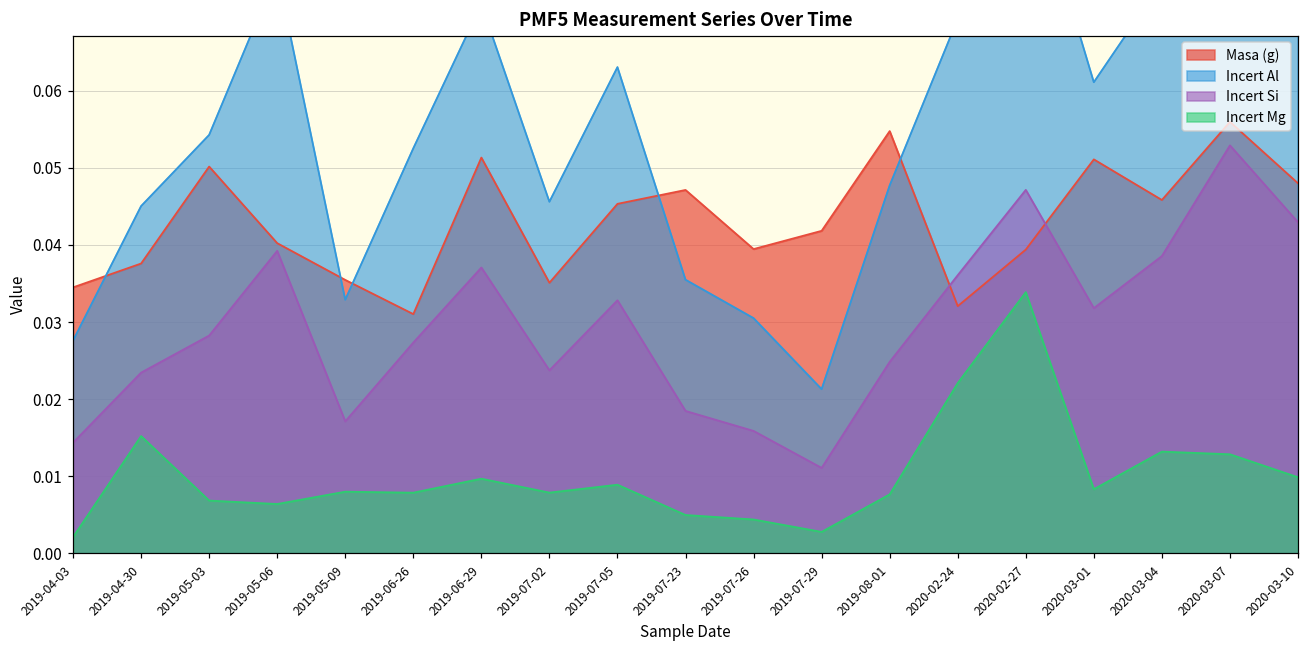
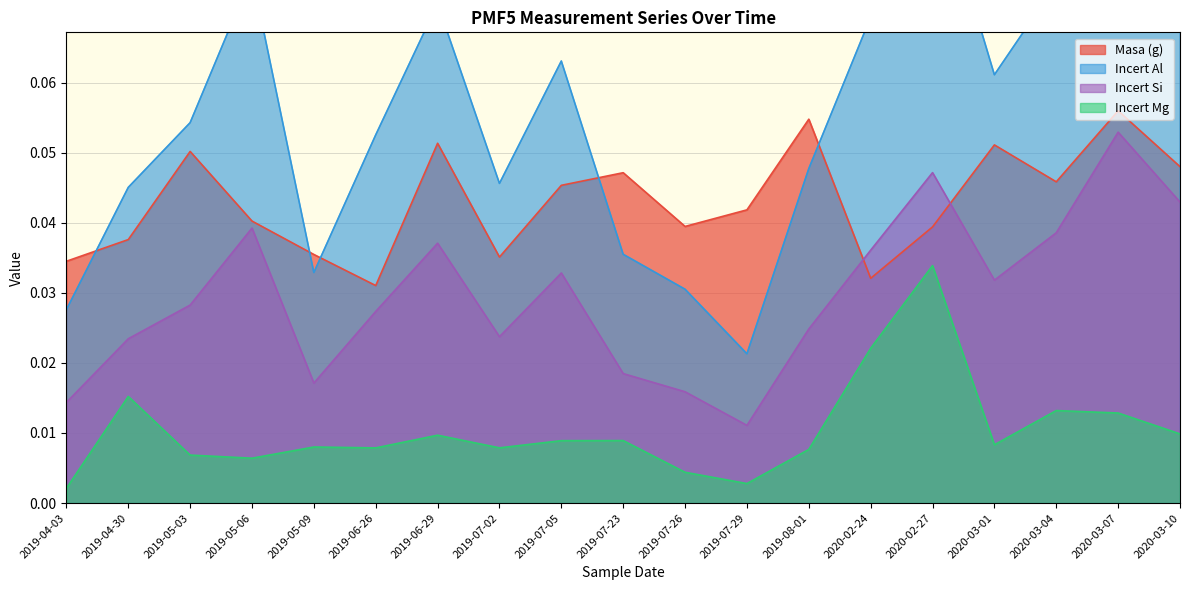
Incert Mg, 2019-07-23: 0.005 -> 0.009
